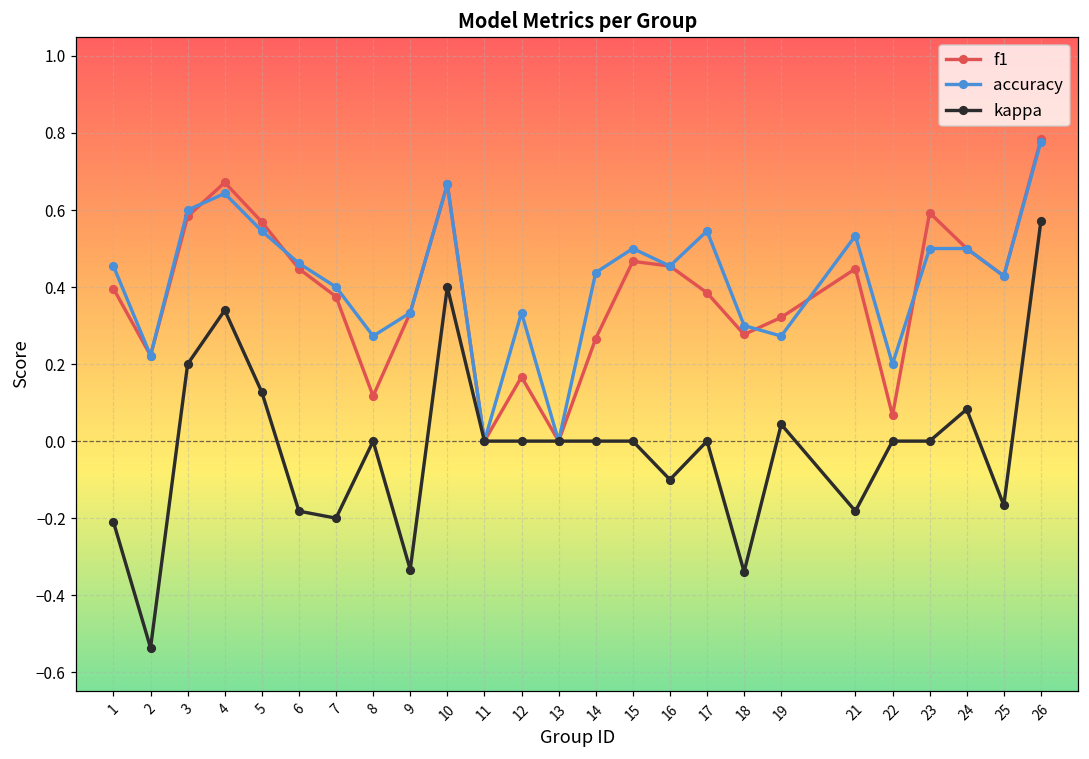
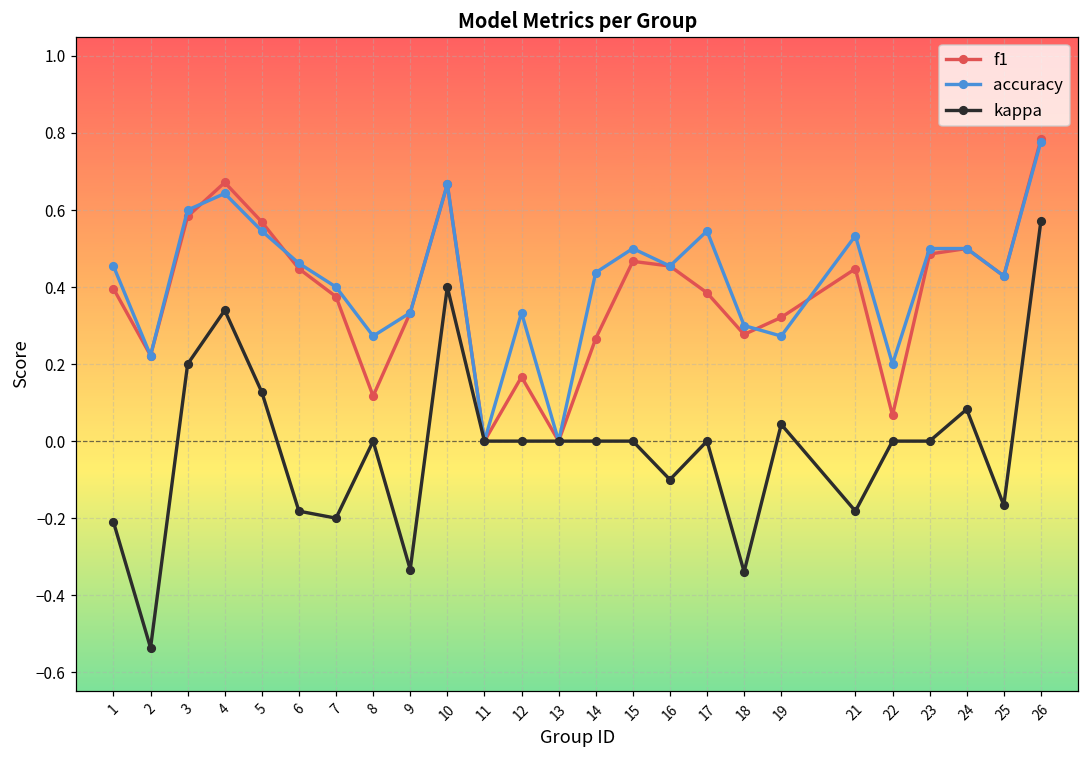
f1, 23: 0.59 -> 0.49
